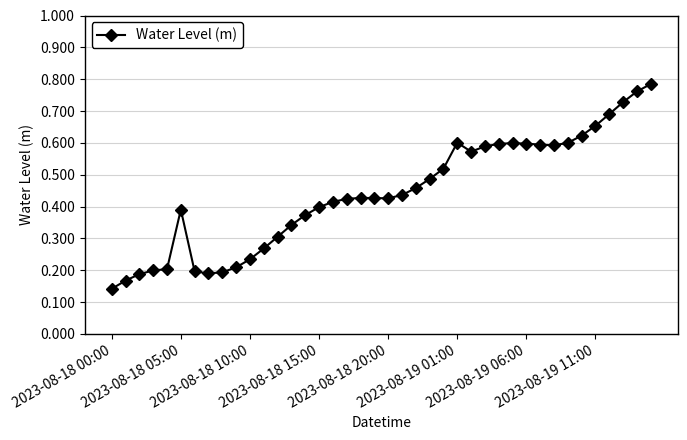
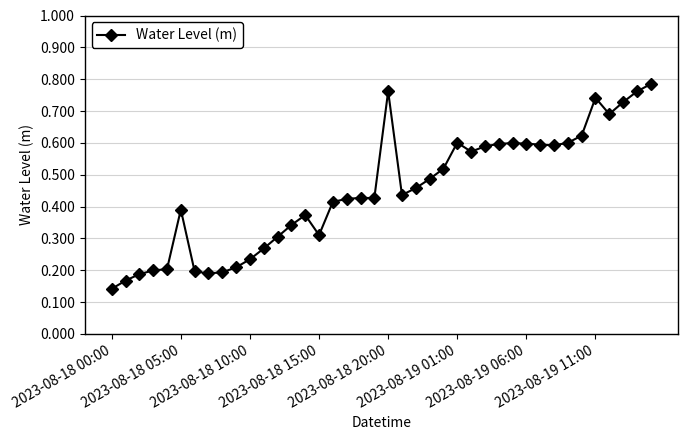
2023-08-18 15:00: 0.40 -> 0.31
2023-08-18 20:00: 0.43 -> 0.76
2023-08-19 11:00: 0.65 -> 0.74
